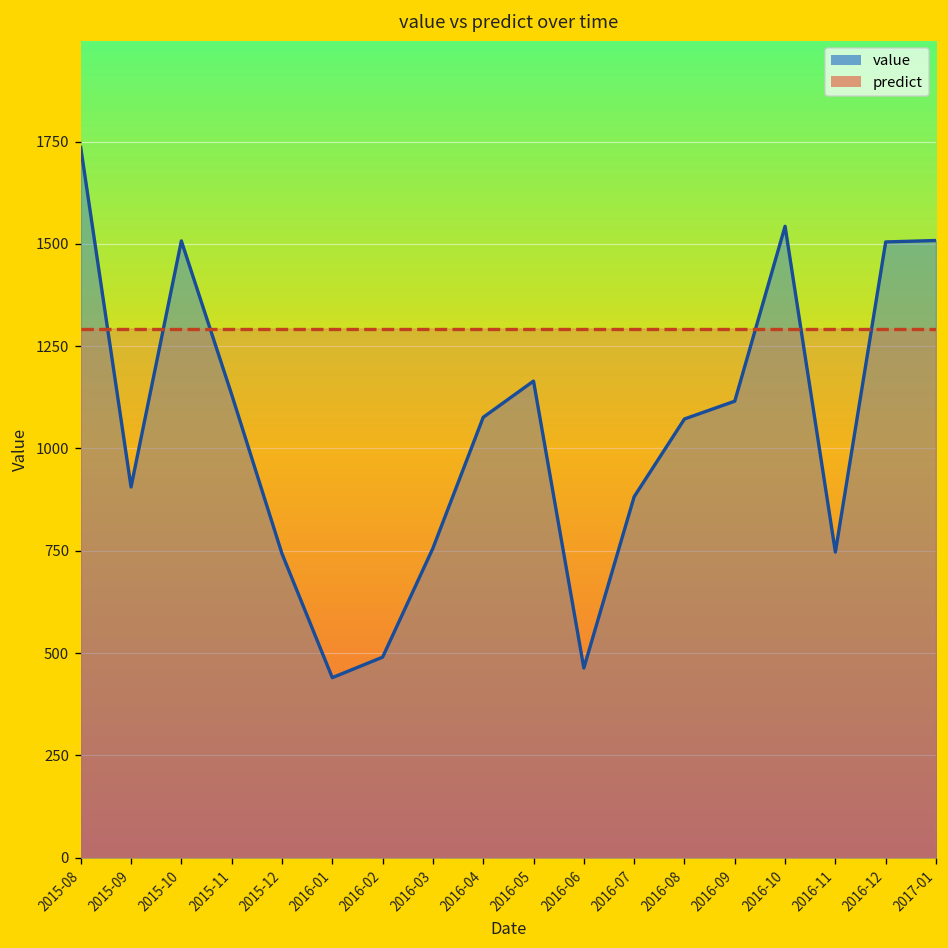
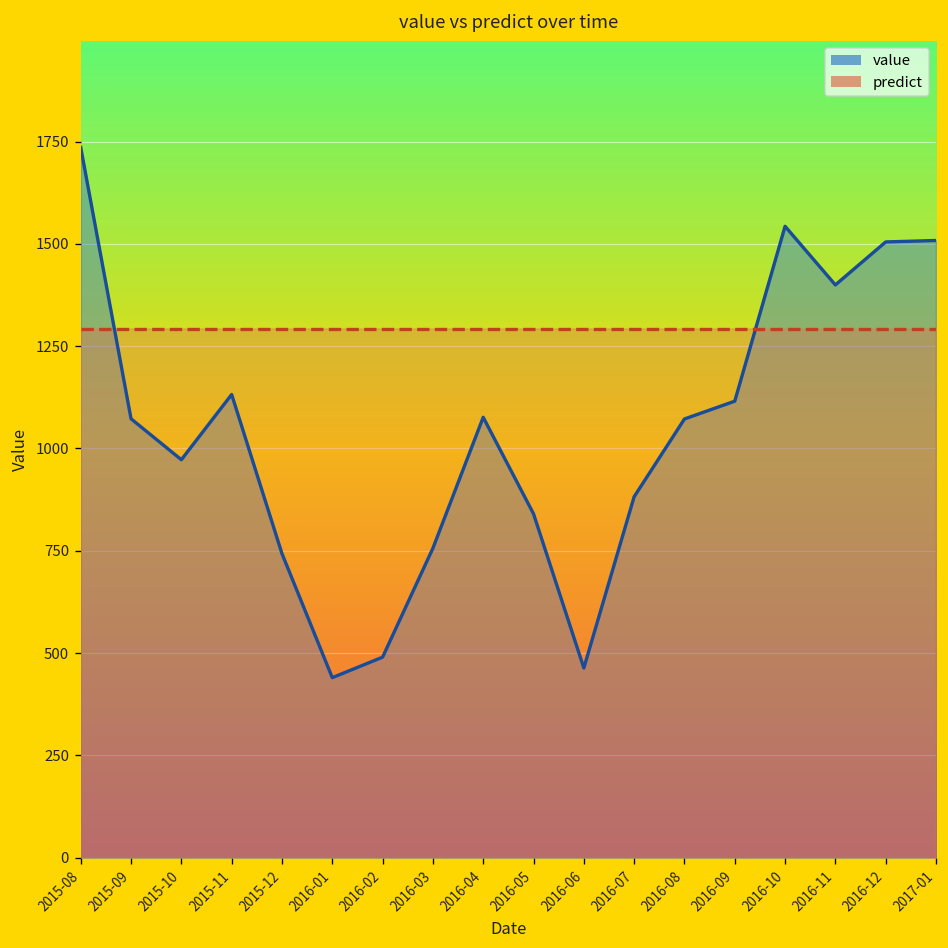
value, 2015-09: 910 -> 1070
value, 2015-10: 1510 -> 970
value, 2016-05: 1160 -> 840
value, 2016-11: 750 -> 1400
